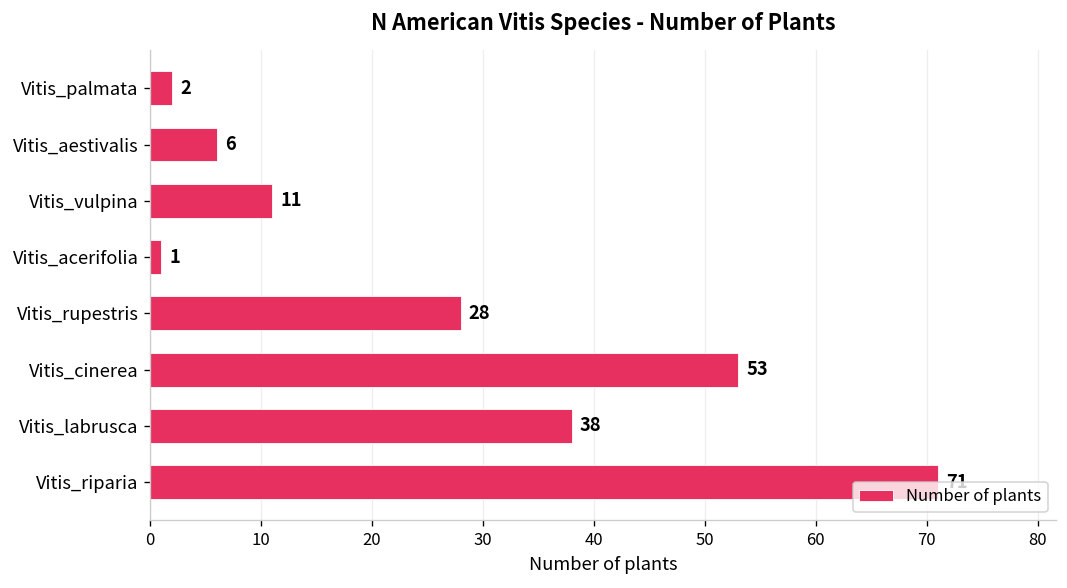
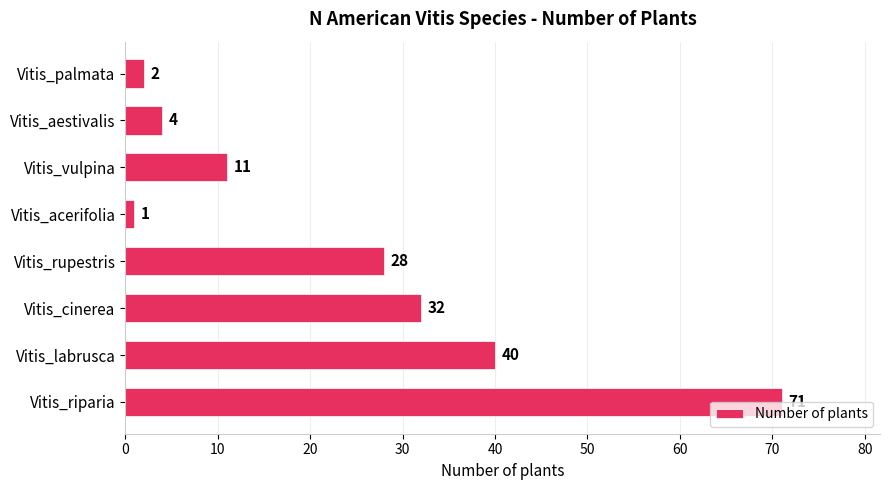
Vitis_aestivalis: 6 -> 4
Vitis_cinerea: 53 -> 32
Vitis_labrusca: 38 -> 40
